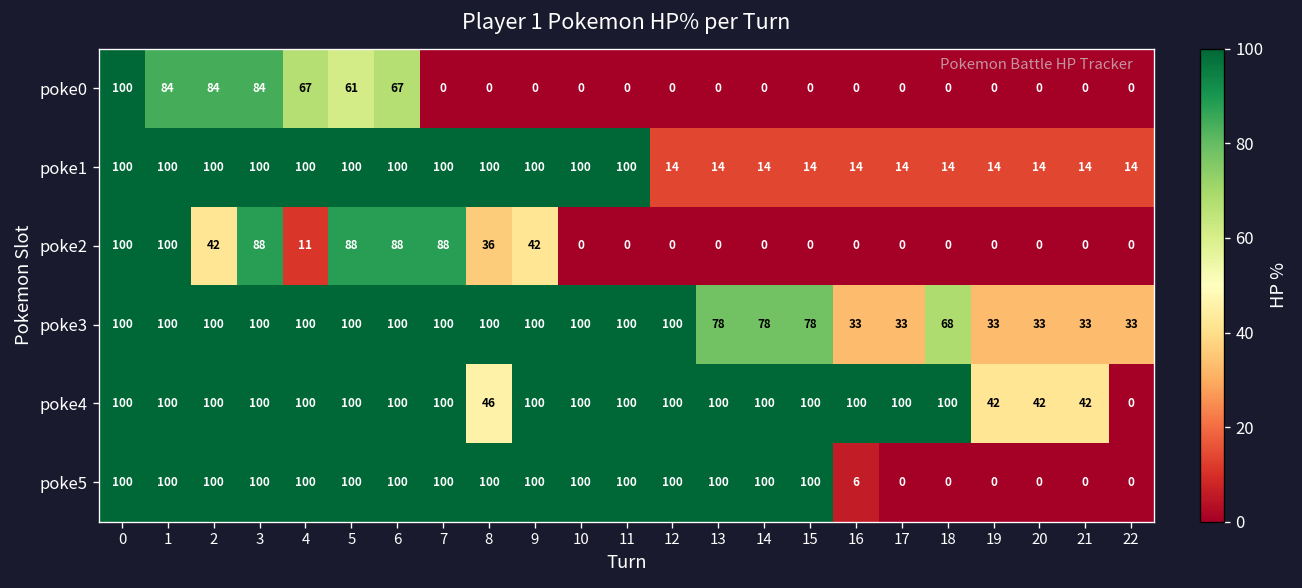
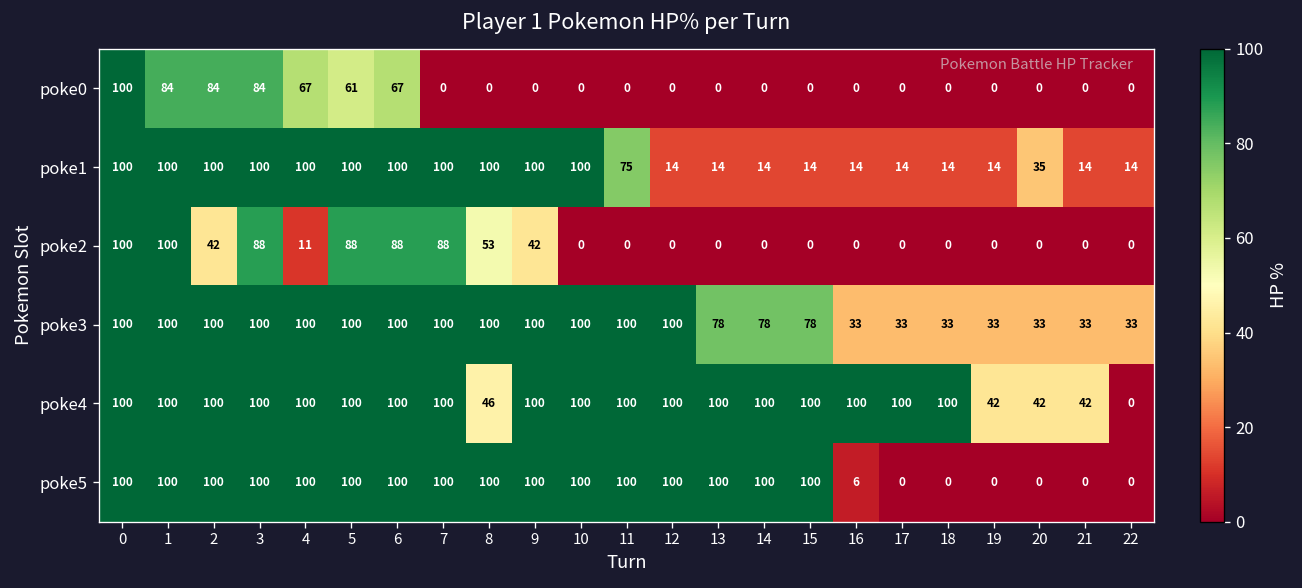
poke1, 11: 100 -> 75
poke1, 20: 14 -> 35
poke2, 8: 36 -> 53
poke3, 18: 68 -> 33
